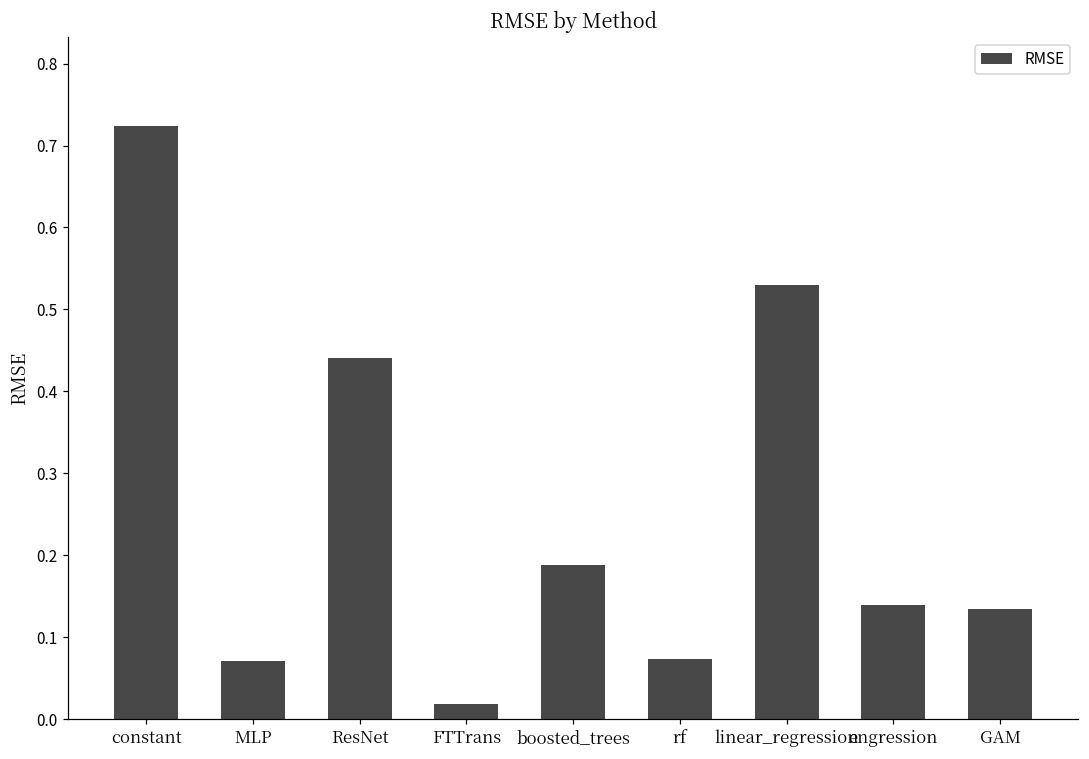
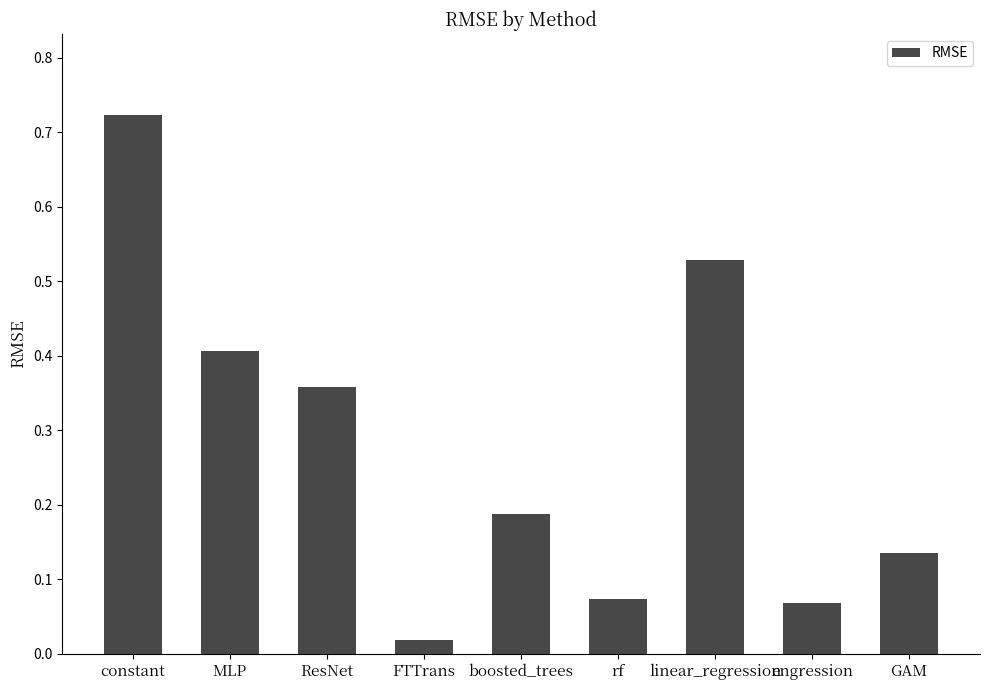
MLP: 0.07 -> 0.41
ResNet: 0.44 -> 0.36
engression: 0.14 -> 0.07
